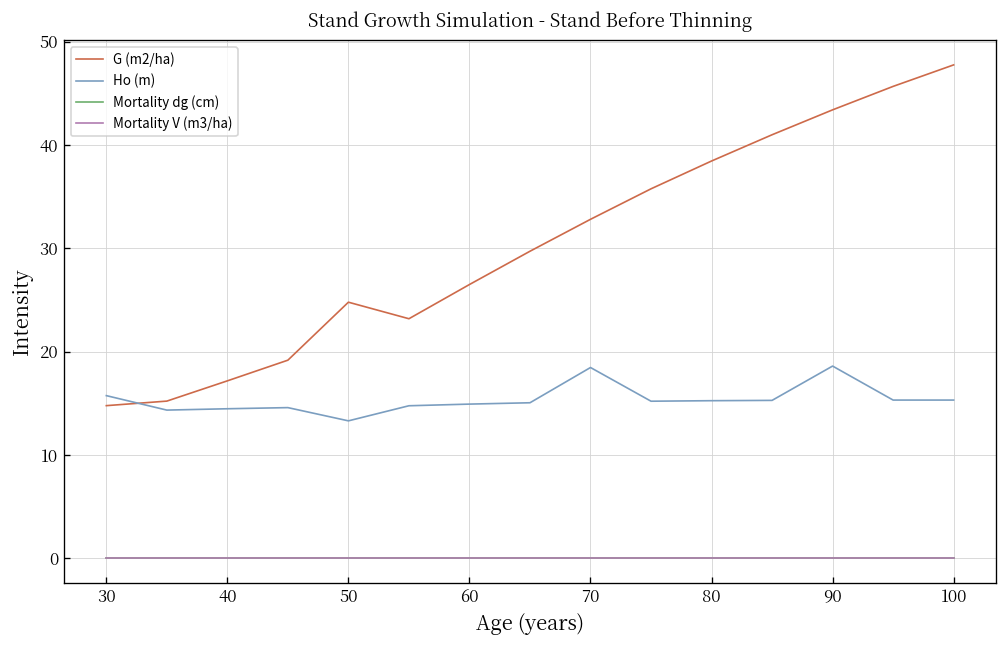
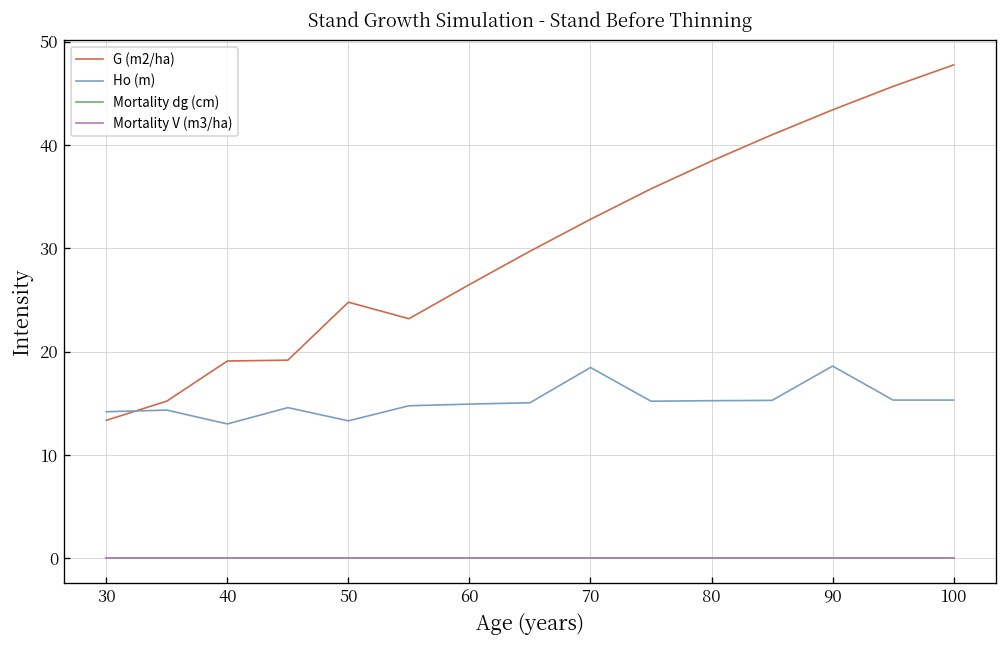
G (m2/ha), 30: 15 -> 13
Ho (m), 30: 16 -> 14
G (m2/ha), 40: 17 -> 19
Ho (m), 40: 14 -> 13
